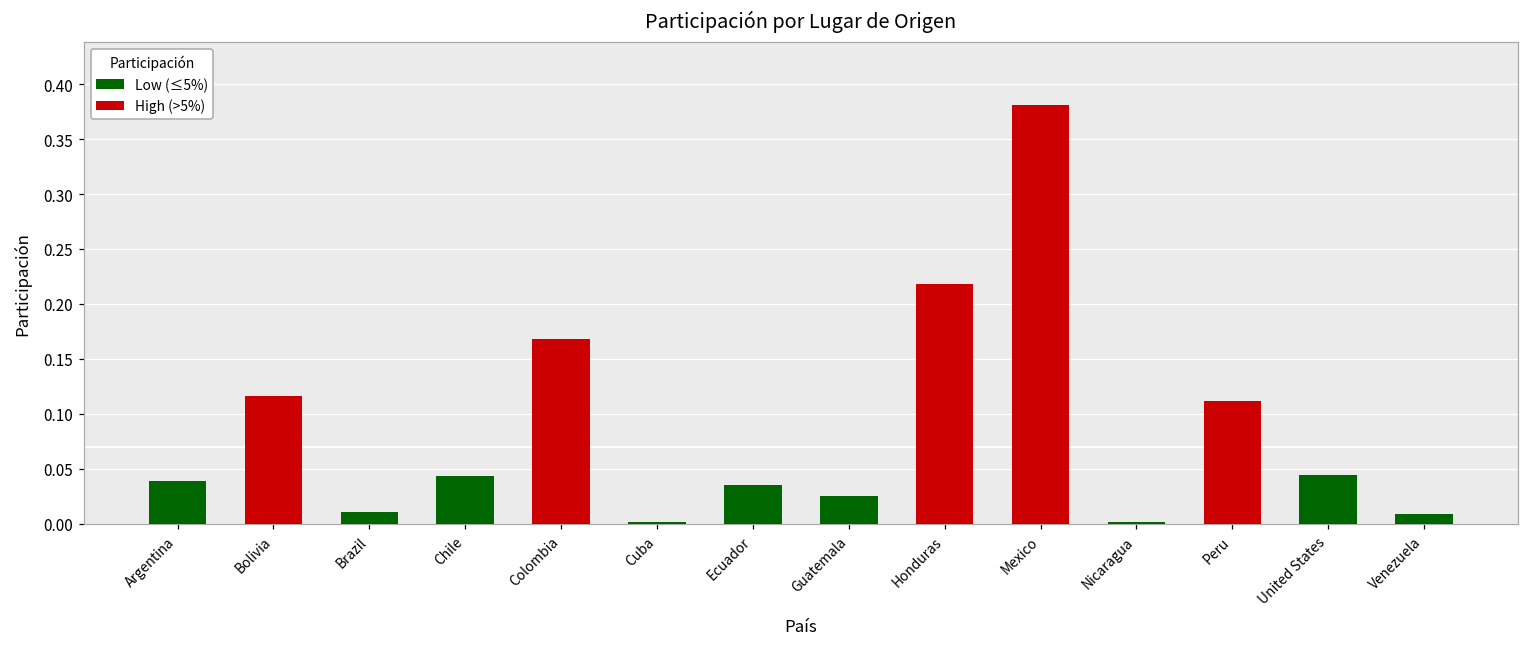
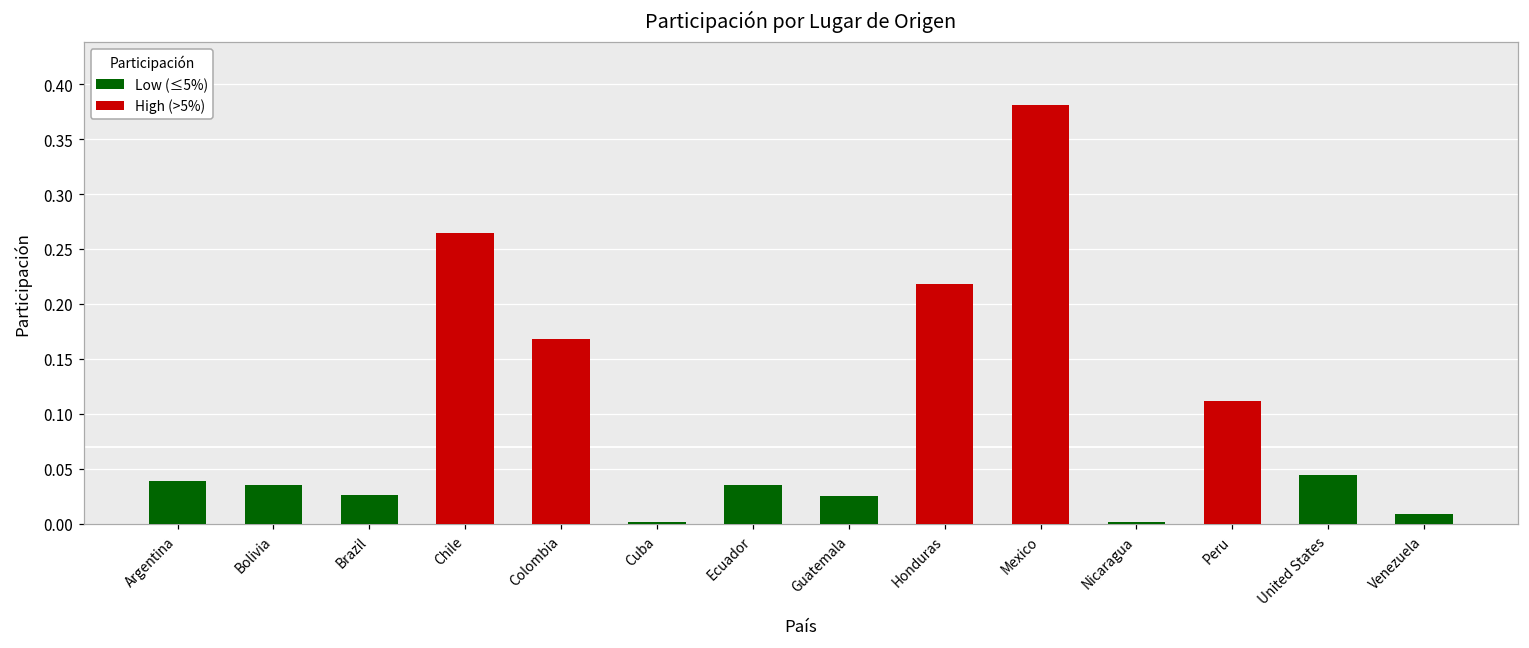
Bolivia: 0.12 -> 0.04
Brazil: 0.01 -> 0.03
Chile: 0.04 -> 0.26
